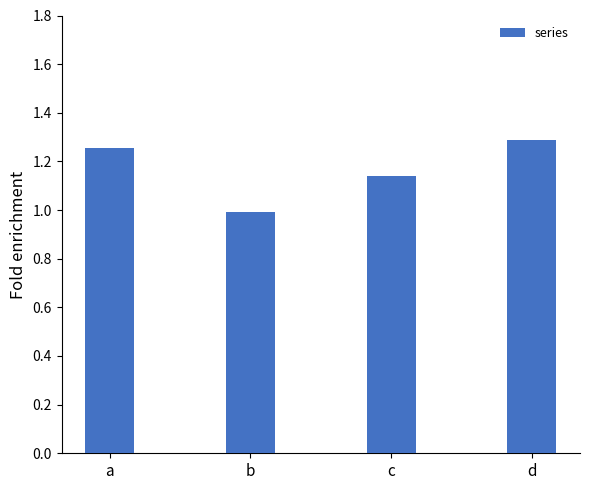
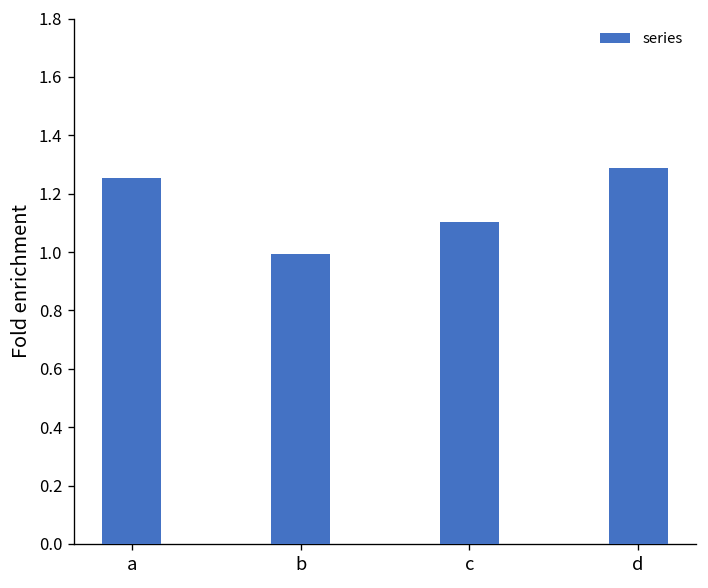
c: 1.14 -> 1.10
